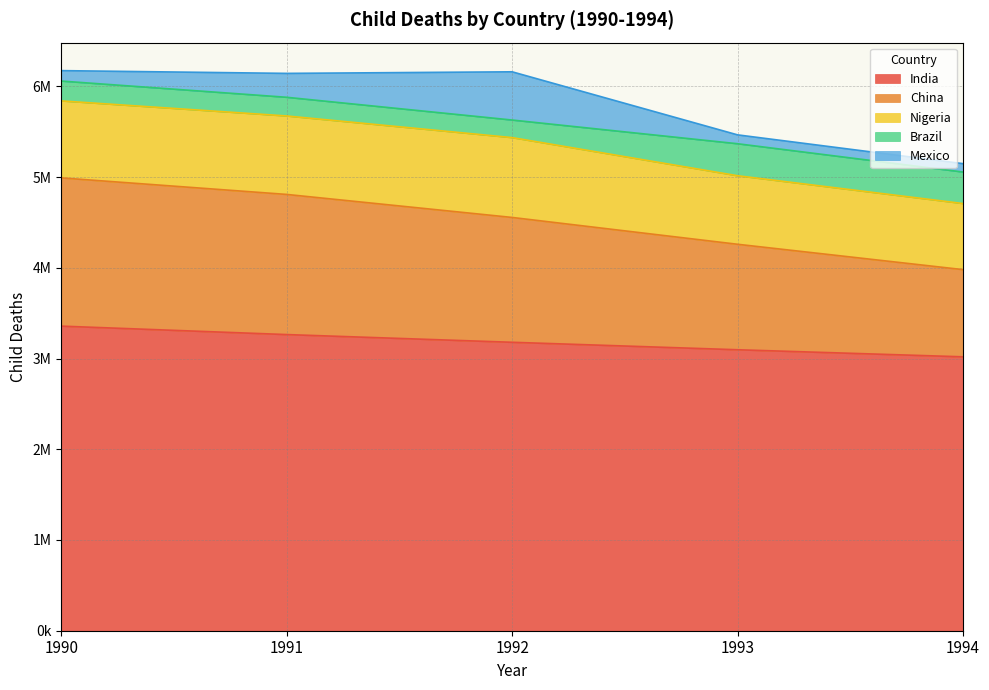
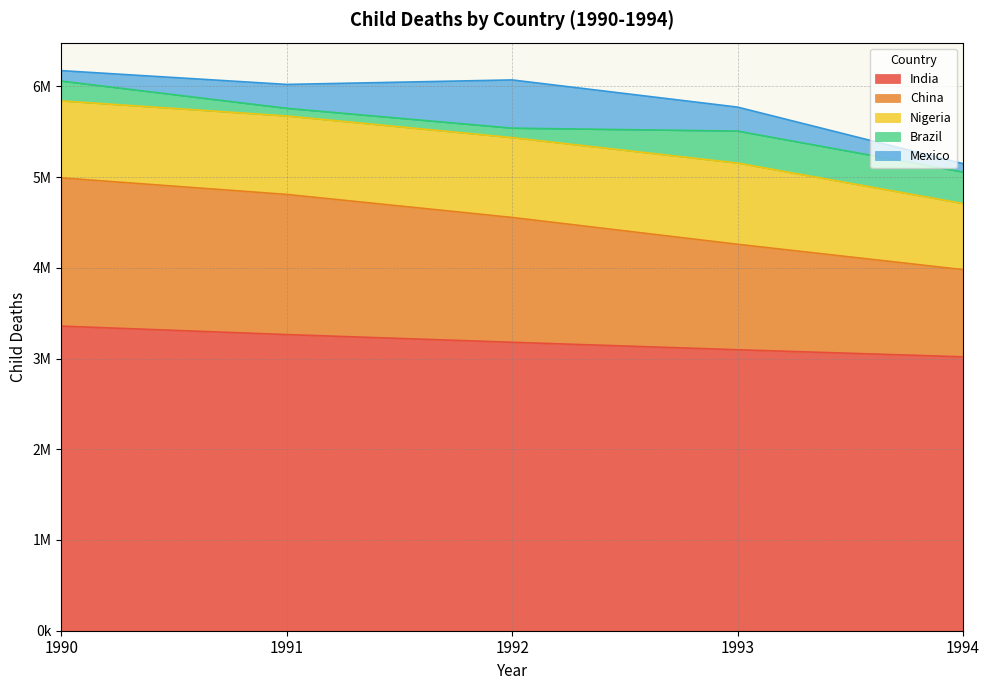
Brazil, 1991: 200000 -> 100000
Brazil, 1992: 200000 -> 100000
Nigeria, 1993: 800000 -> 900000
Mexico, 1993: 100000 -> 300000
